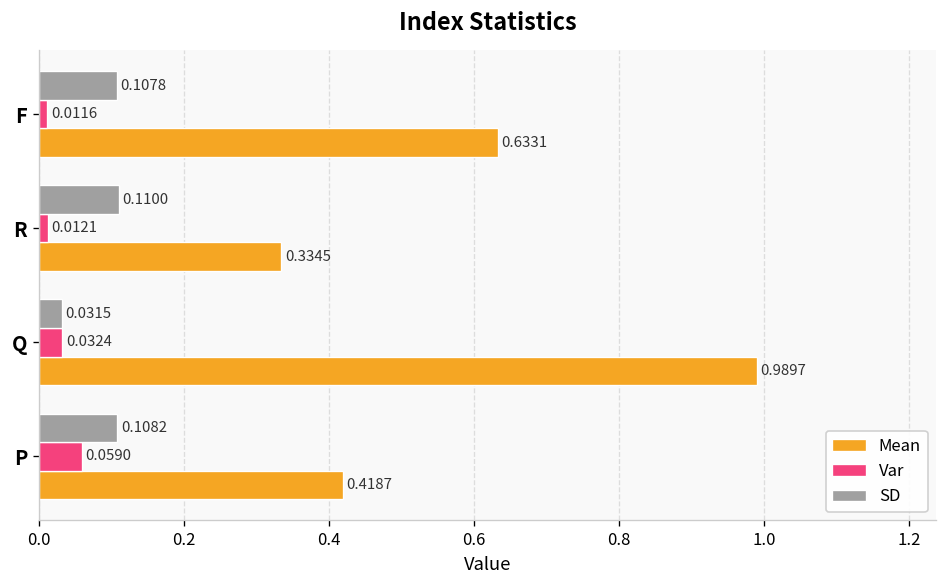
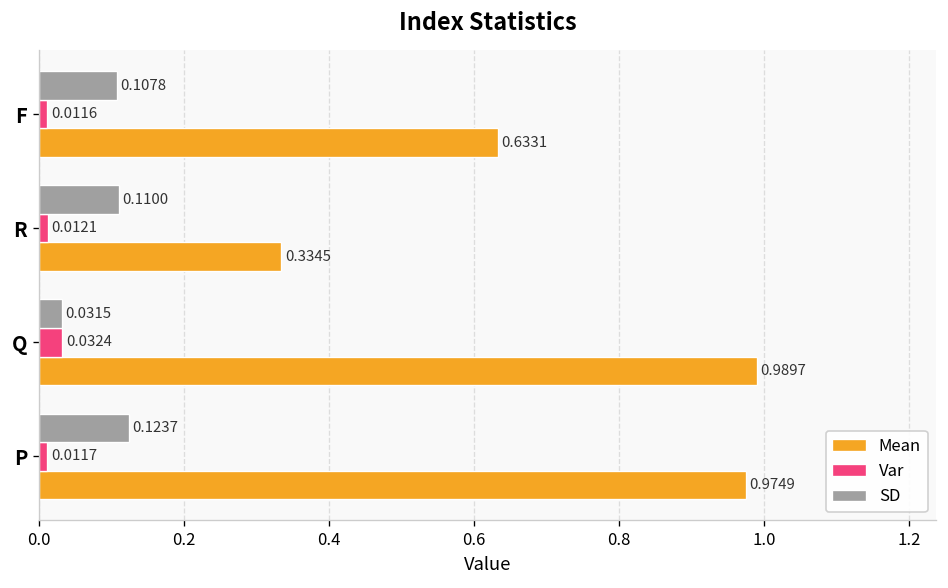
SD, P: 0.1082 -> 0.1237
Var, P: 0.0590 -> 0.0117
Mean, P: 0.4187 -> 0.9749
